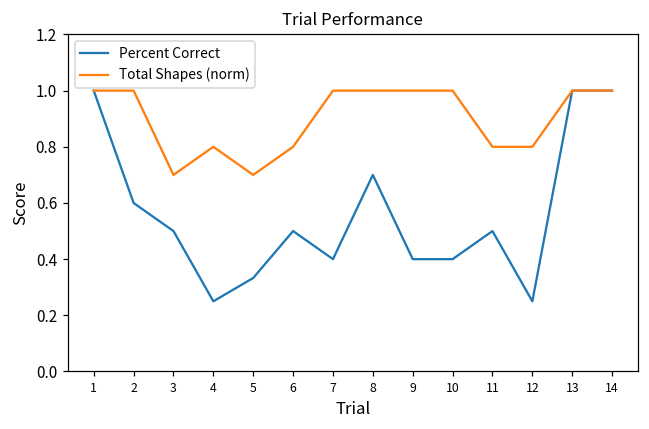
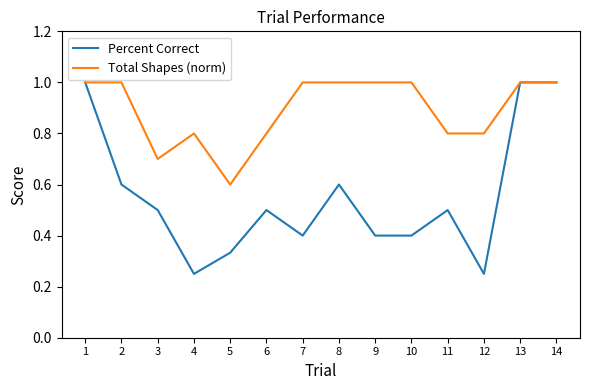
Total Shapes (norm), 5: 0.7 -> 0.6
Percent Correct, 8: 0.7 -> 0.6
